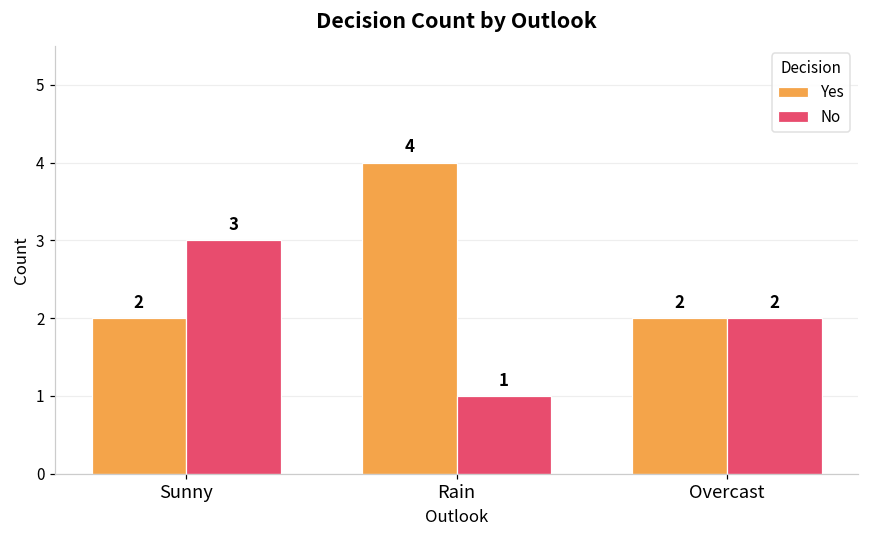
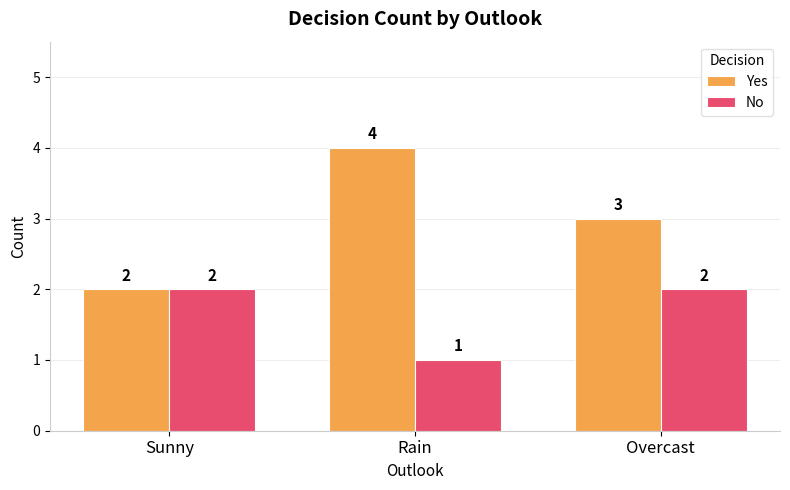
No, Sunny: 3 -> 2
Yes, Overcast: 2 -> 3
